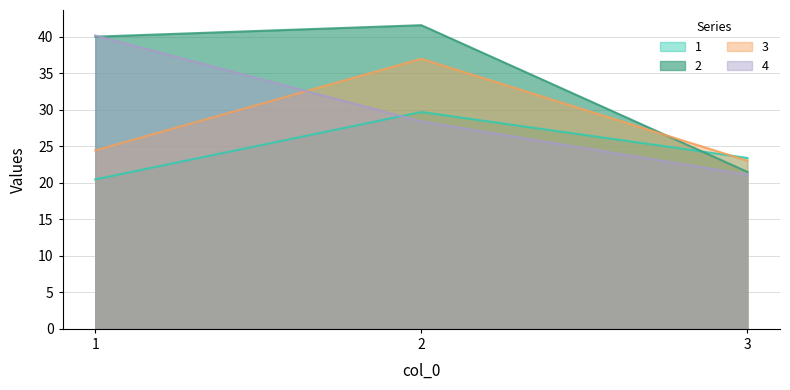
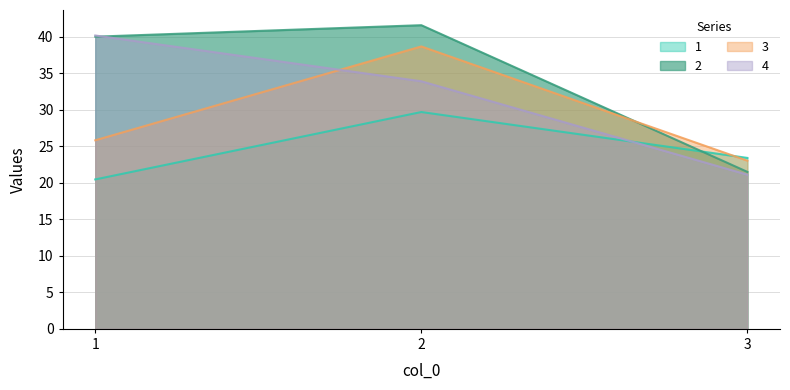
3, 1: 24 -> 26
3, 2: 37 -> 39
4, 2: 28 -> 34
